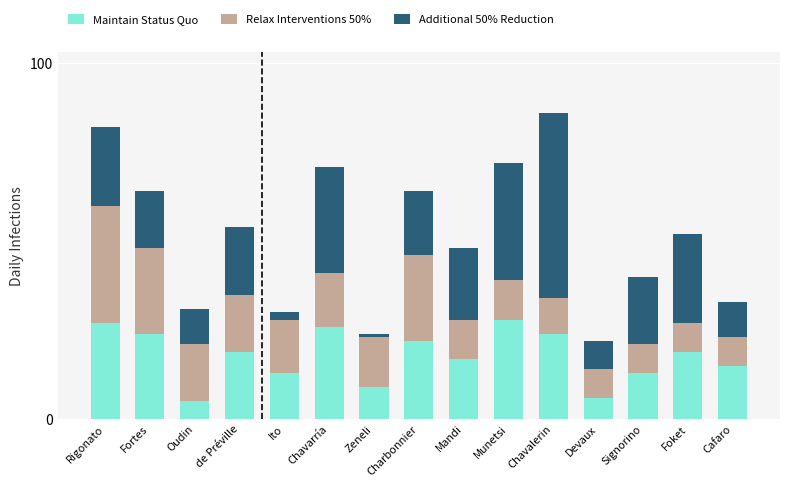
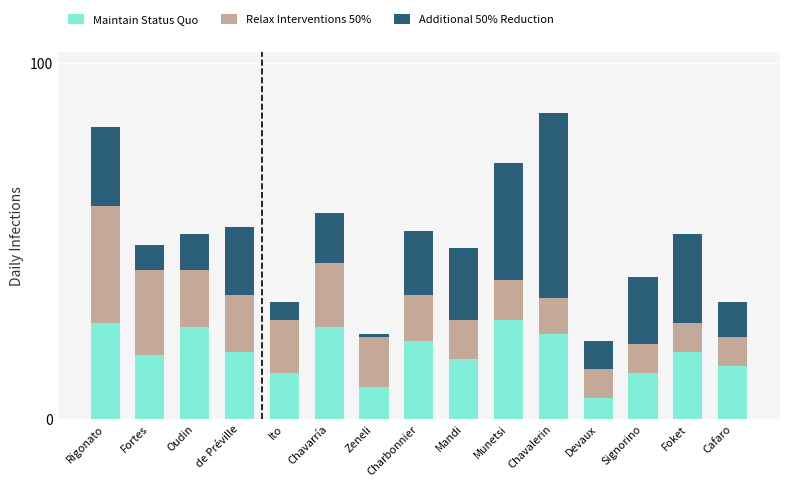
Maintain Status Quo, Fortes: 24 -> 18
Additional 50% Reduction, Fortes: 16 -> 7
Maintain Status Quo, Oudin: 5 -> 26
Additional 50% Reduction, Ito: 2 -> 5
Relax Interventions 50%, Chavarría: 15 -> 18
Additional 50% Reduction, Chavarría: 30 -> 14
Relax Interventions 50%, Charbonnier: 24 -> 13
